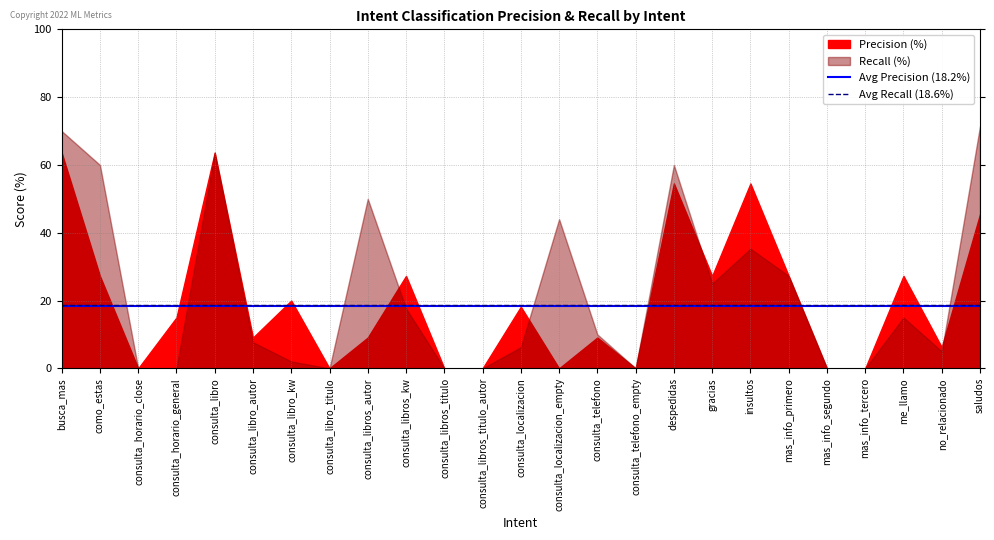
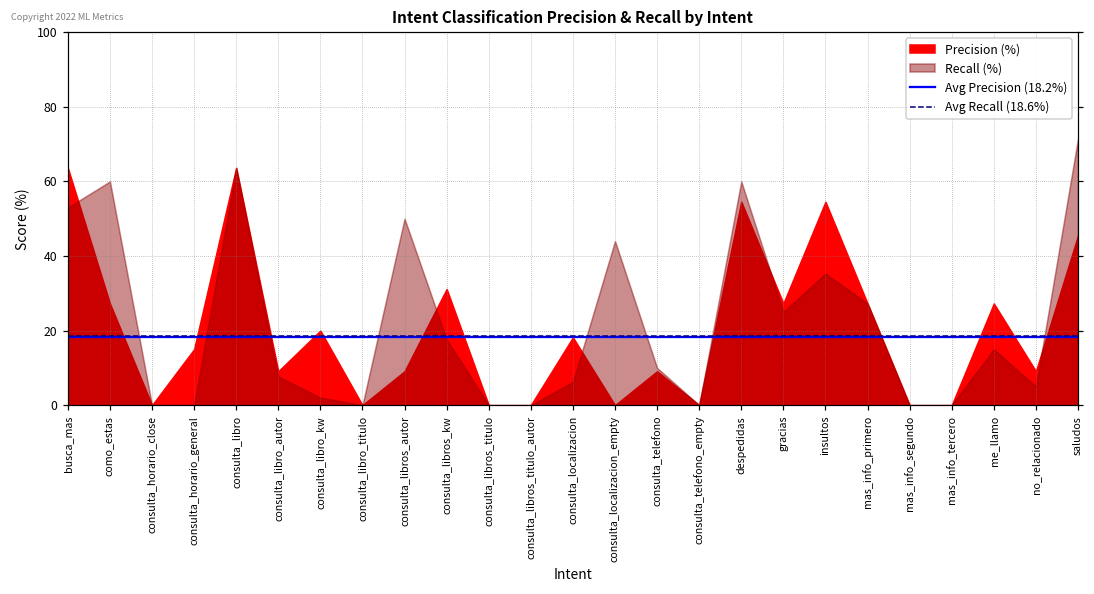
Recall (%), busca_mas: 70 -> 53
Precision (%), consulta_libros_kw: 27 -> 31
Precision (%), no_relacionado: 6 -> 9
